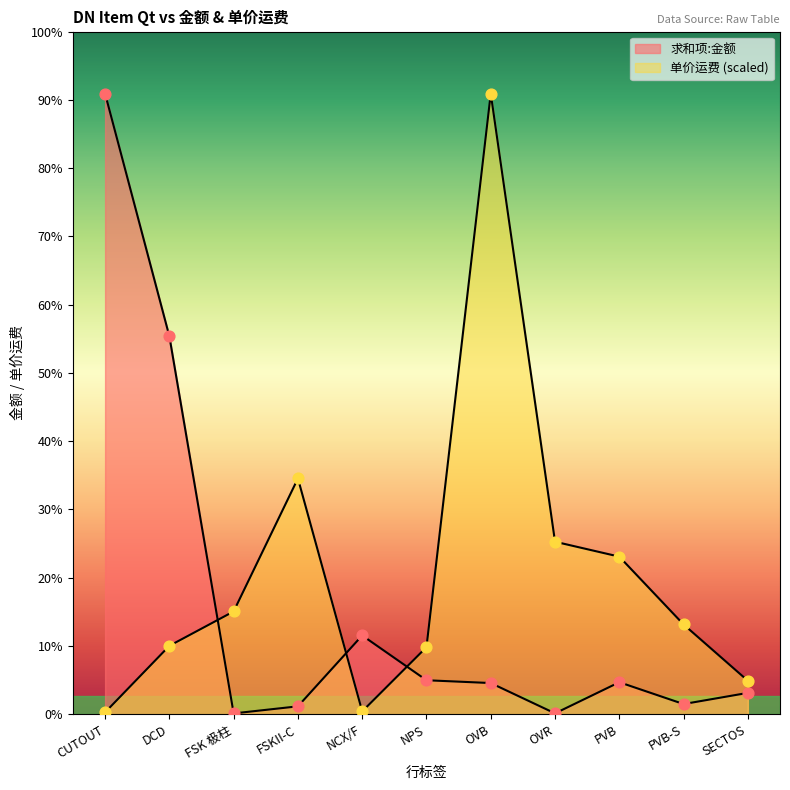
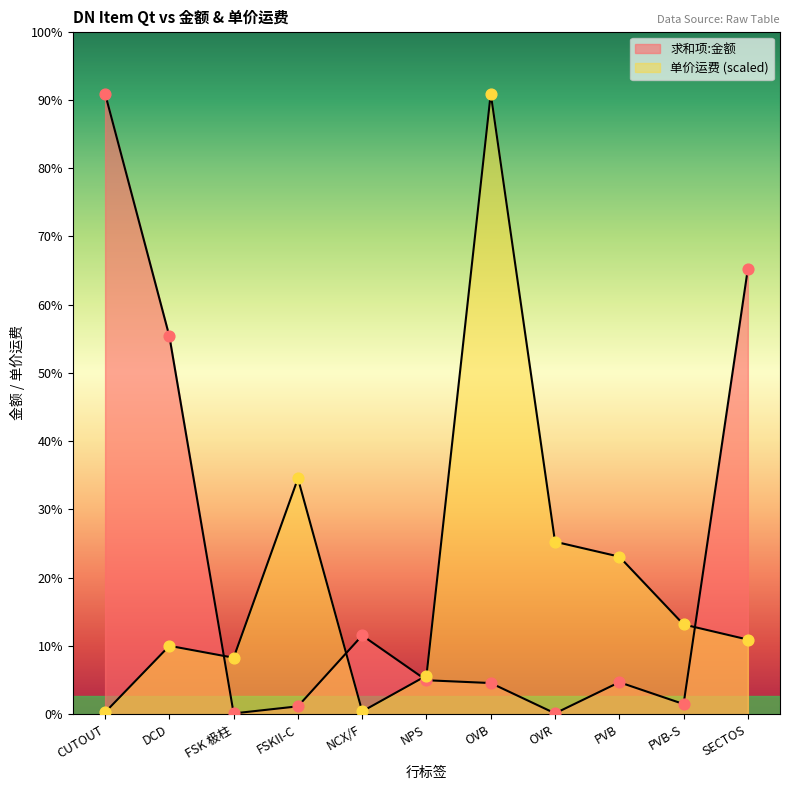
单价运费 (scaled), FSK 极柱: 15% -> 8%
单价运费 (scaled), NPS: 10% -> 6%
求和项:金额, SECTOS: 3% -> 65%
单价运费 (scaled), SECTOS: 5% -> 11%
